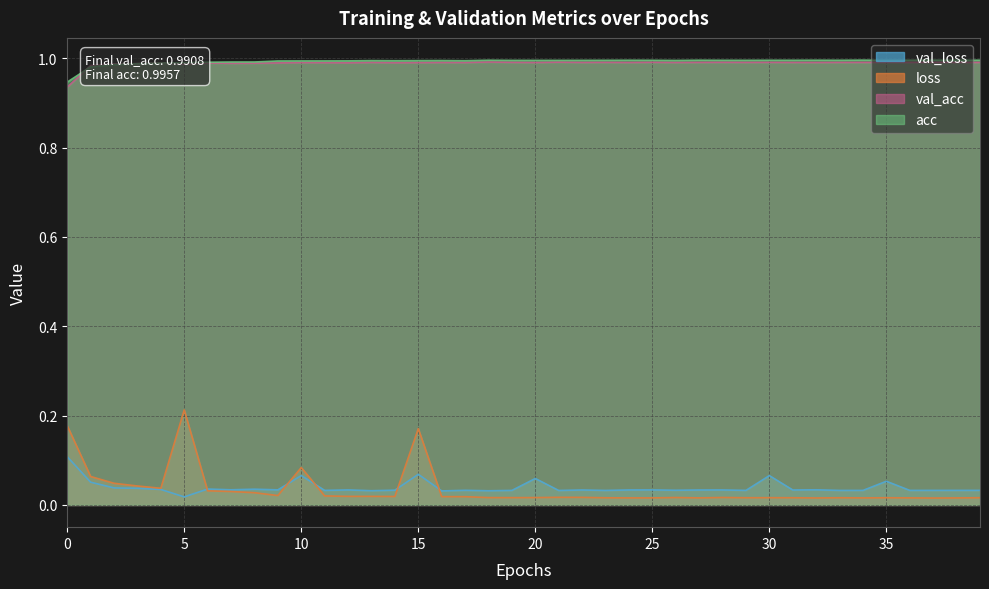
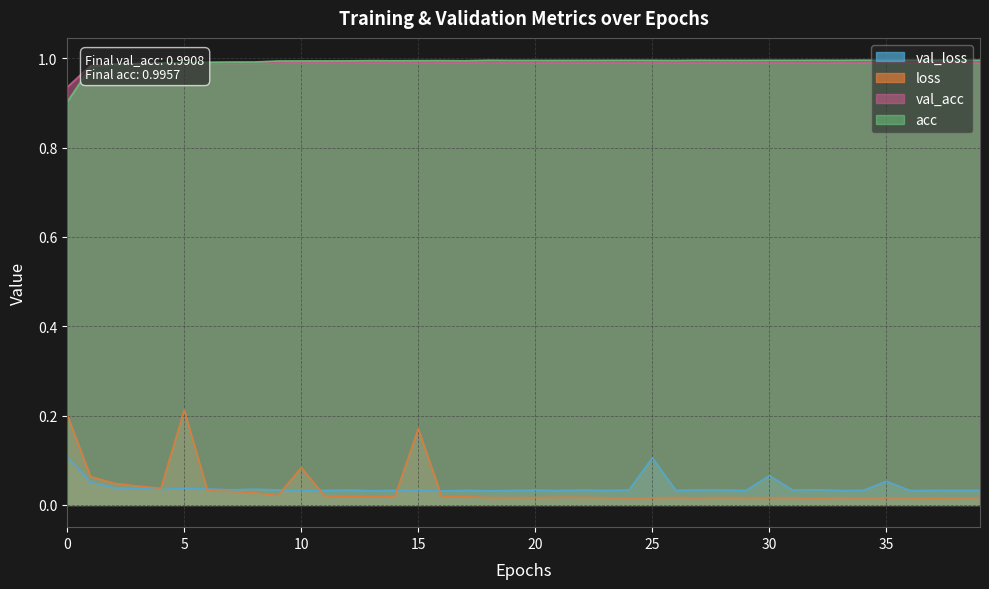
loss, 0: 0.18 -> 0.20
acc, 0: 0.95 -> 0.90
val_loss, 5: 0.02 -> 0.04
val_loss, 10: 0.07 -> 0.03
val_loss, 15: 0.07 -> 0.03
val_loss, 20: 0.06 -> 0.03
val_loss, 25: 0.03 -> 0.11
